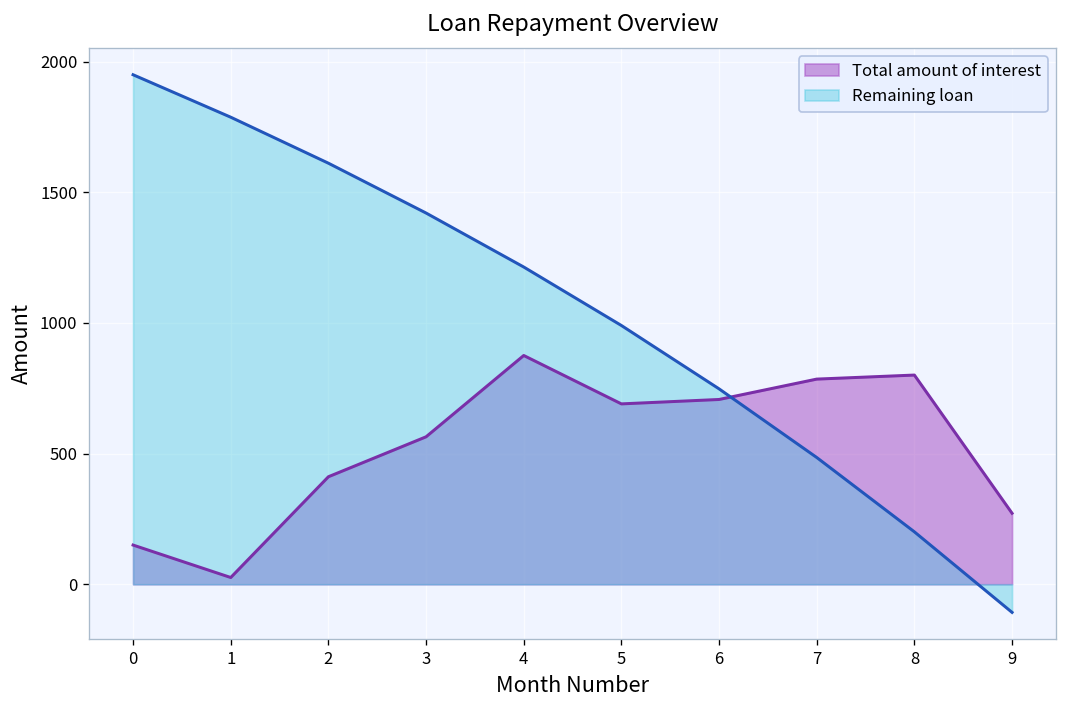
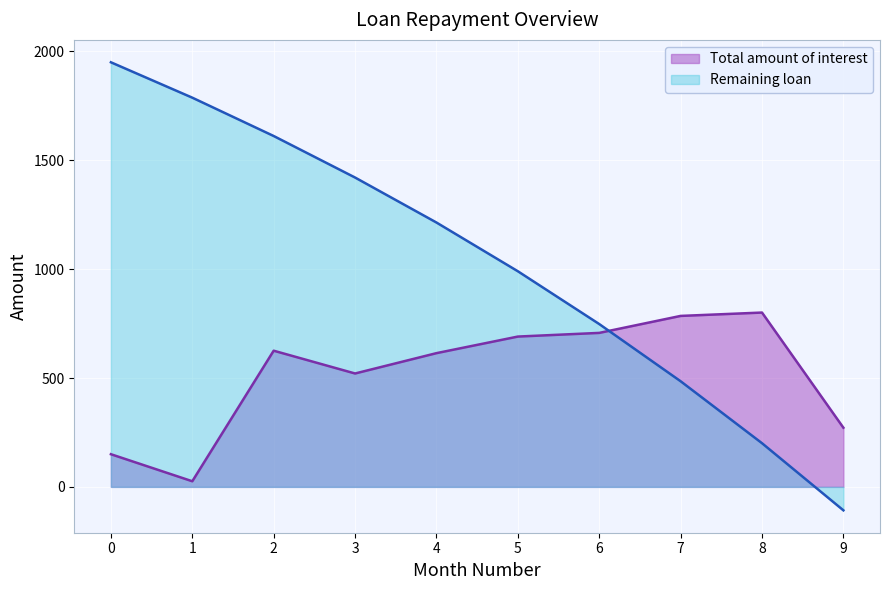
Total amount of interest, 2: 410 -> 630
Total amount of interest, 3: 560 -> 520
Total amount of interest, 4: 880 -> 610
